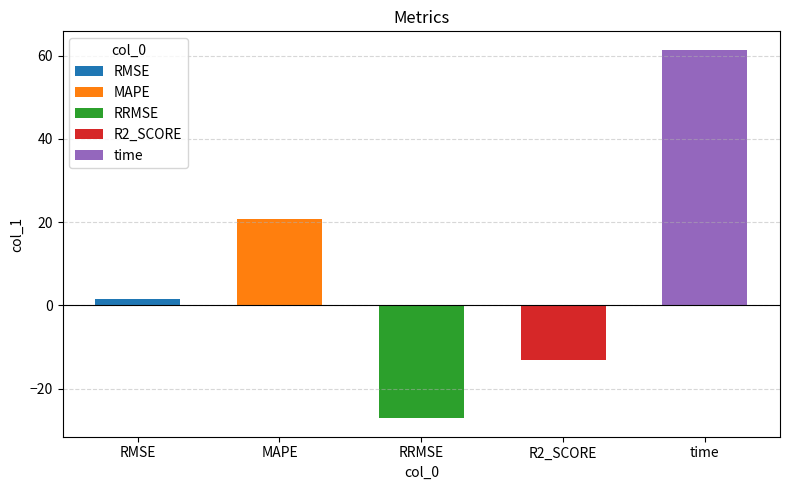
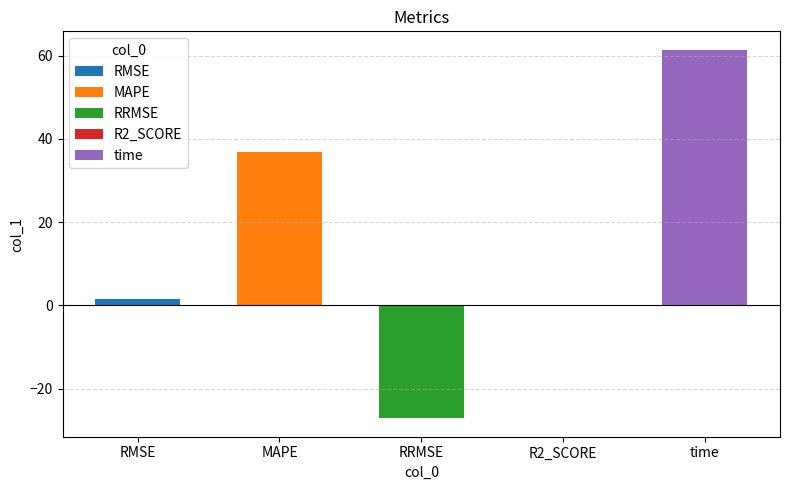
MAPE: 21 -> 37
R2_SCORE: -13 -> 0
